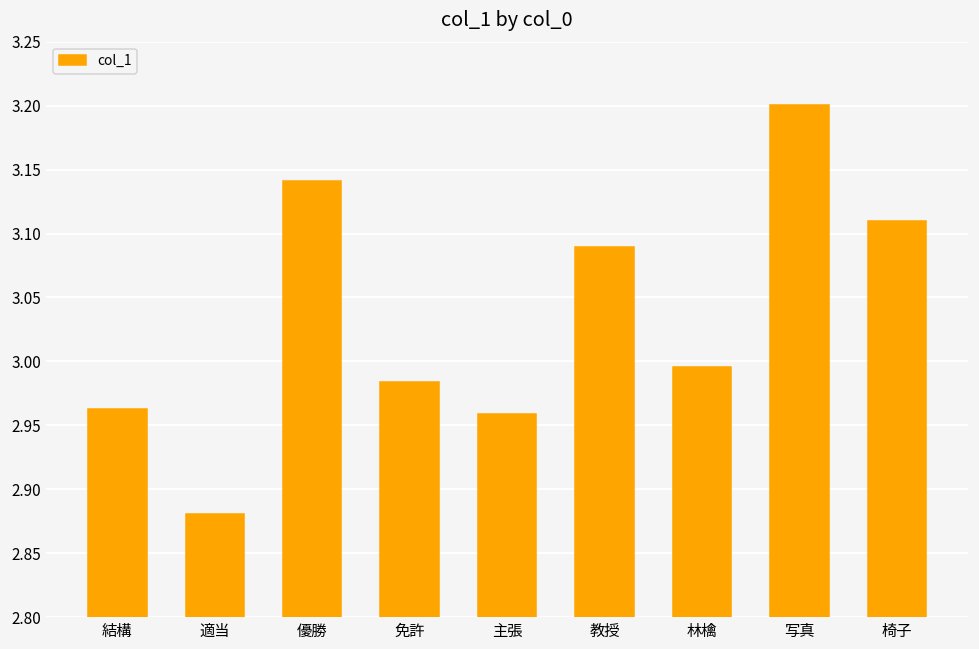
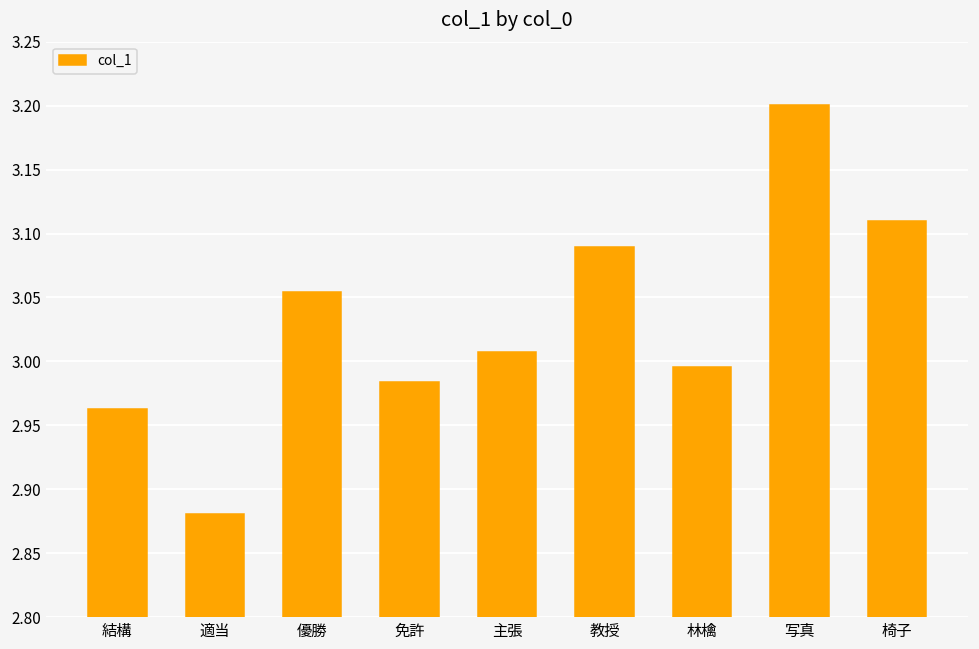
優勝: 3.141 -> 3.054
主張: 2.959 -> 3.008
